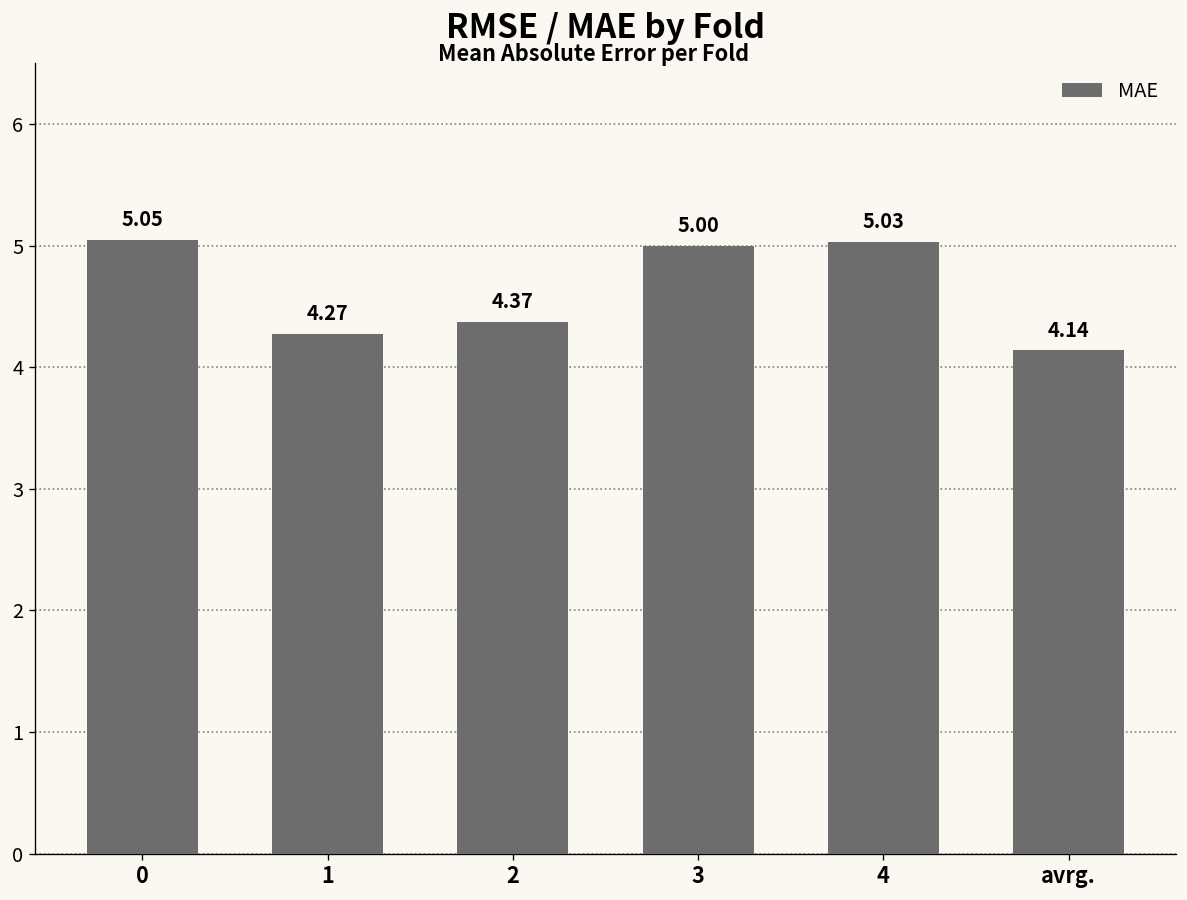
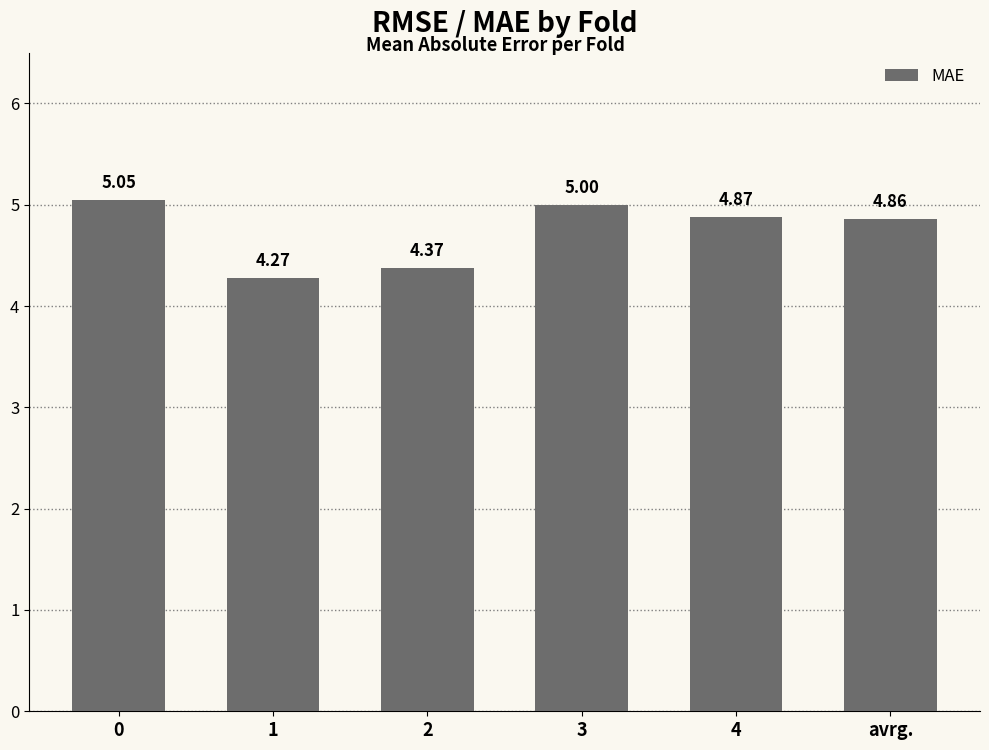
4: 5.03 -> 4.87
avrg.: 4.14 -> 4.86
